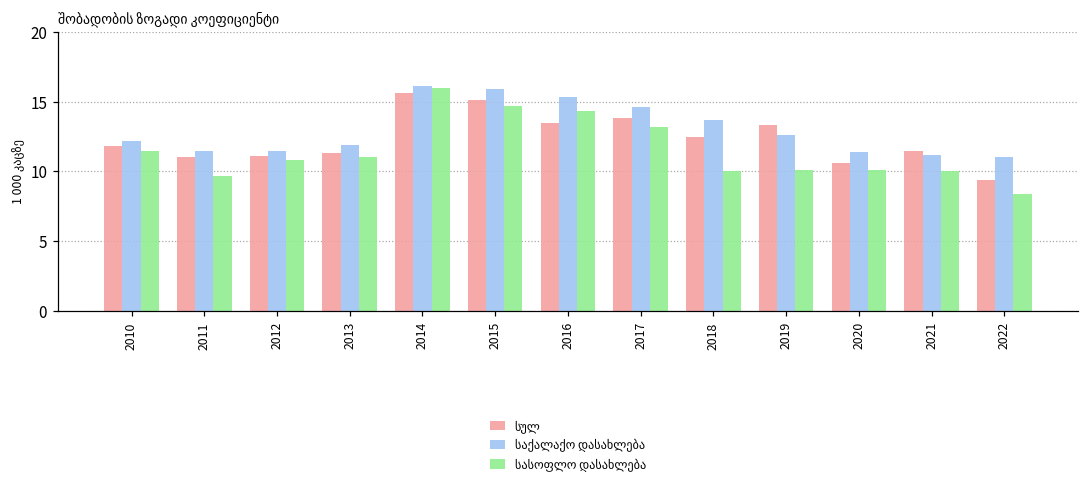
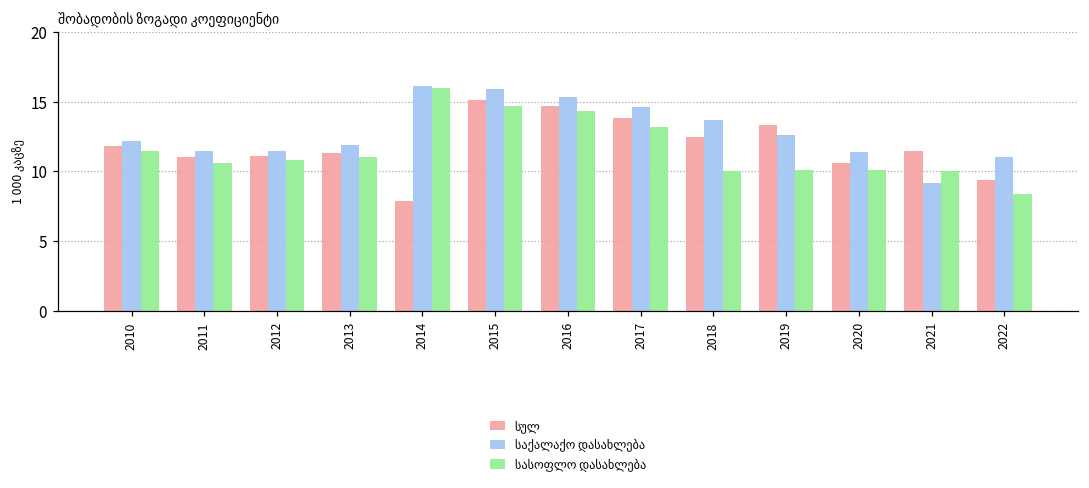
სასოფლო დასახლება, 2011: 9.7 -> 10.6
სულ, 2014: 15.6 -> 7.9
სულ, 2016: 13.5 -> 14.7
საქალაქო დასახლება, 2021: 11.2 -> 9.2
